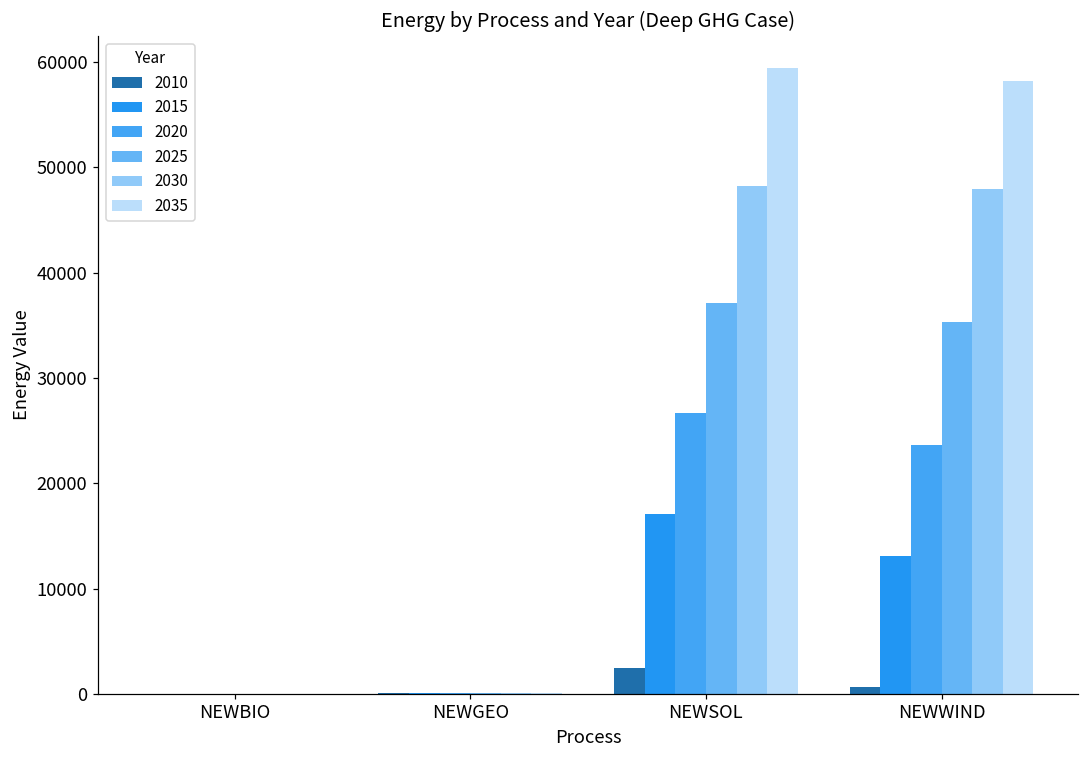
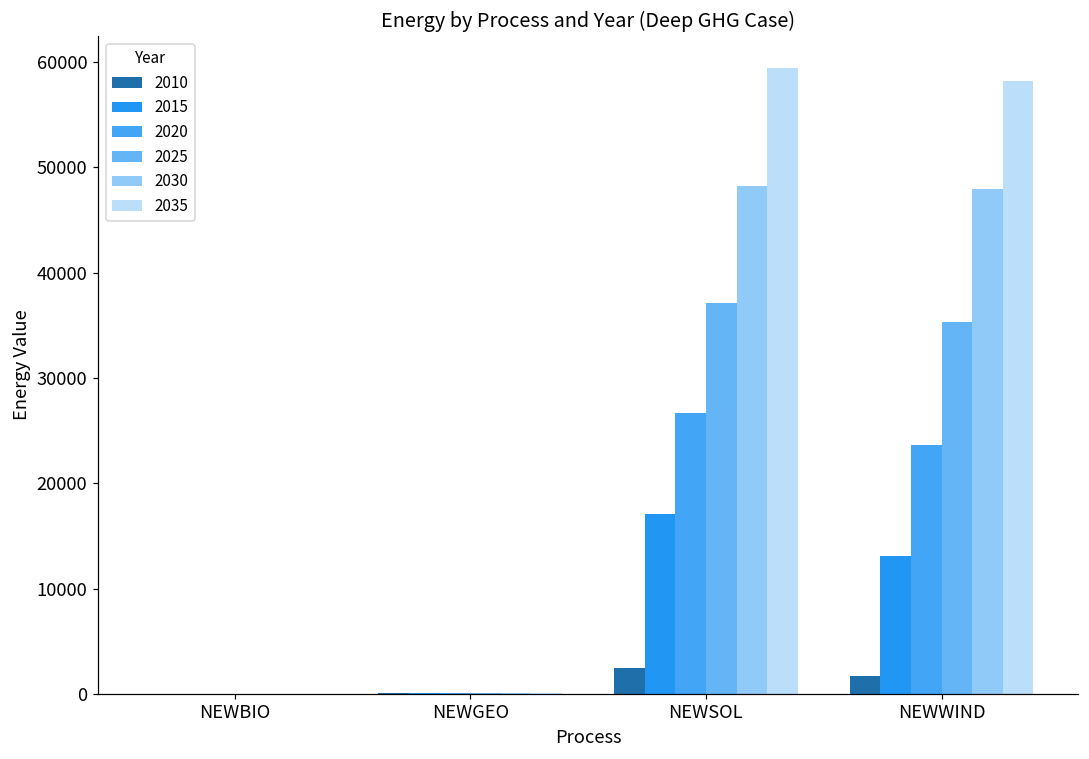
2010, NEWWIND: 1000 -> 2000
